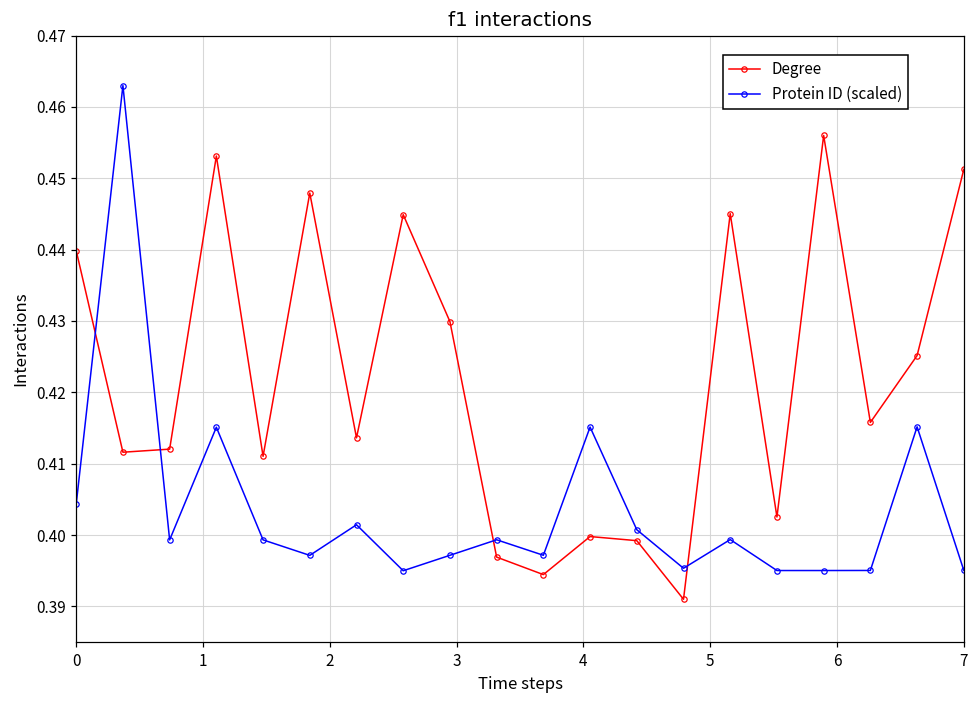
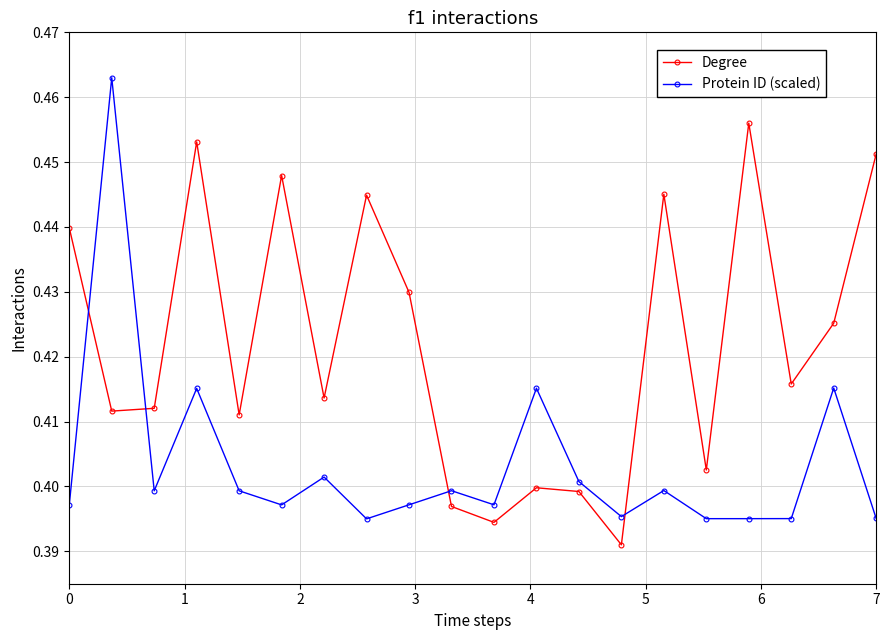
Protein ID (scaled), 0: 0.404 -> 0.397
